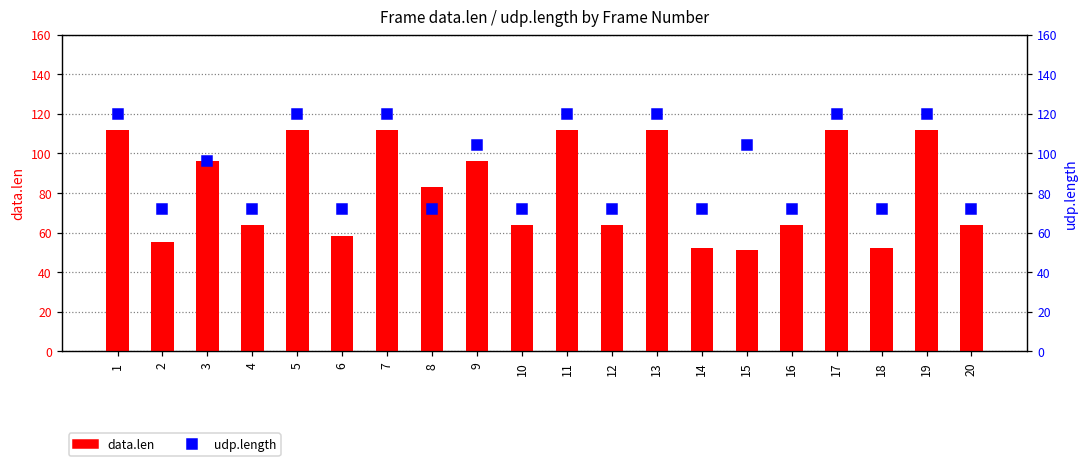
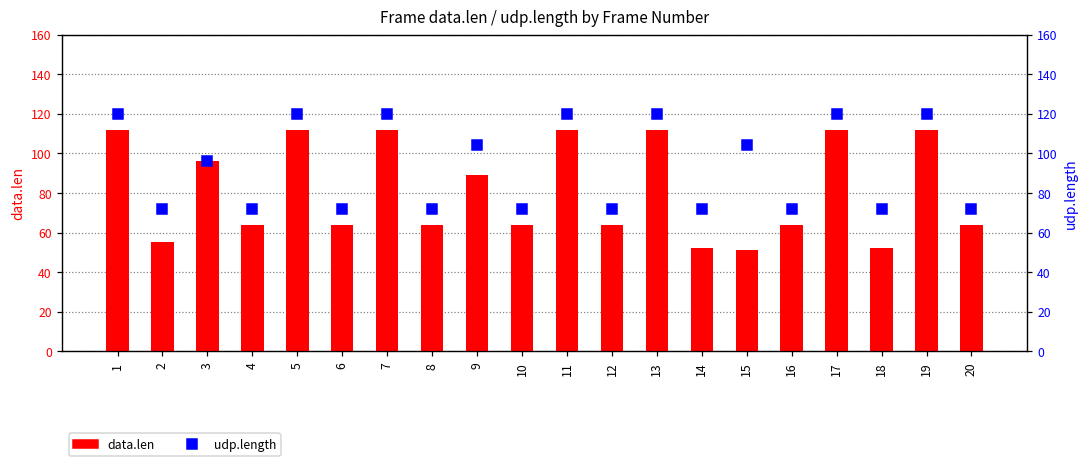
data.len, 6: 58 -> 64
data.len, 8: 83 -> 64
data.len, 9: 96 -> 89
